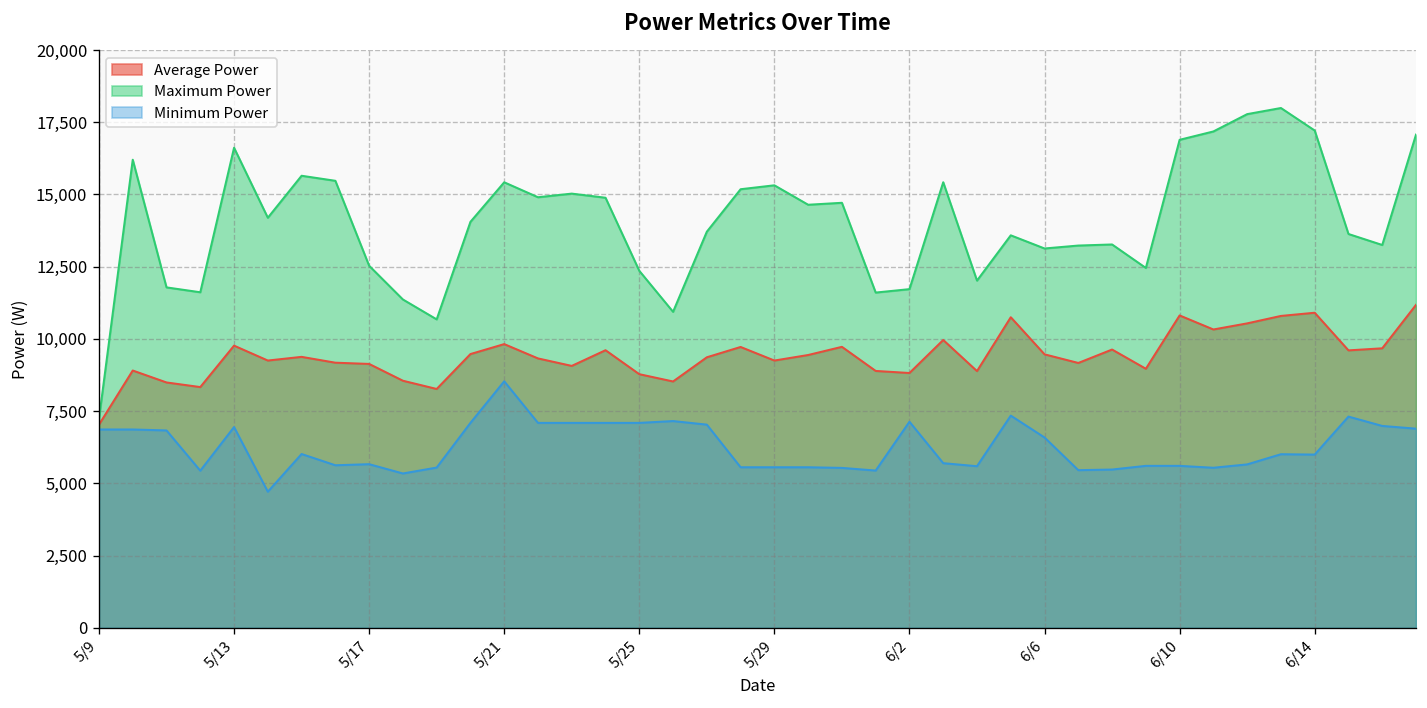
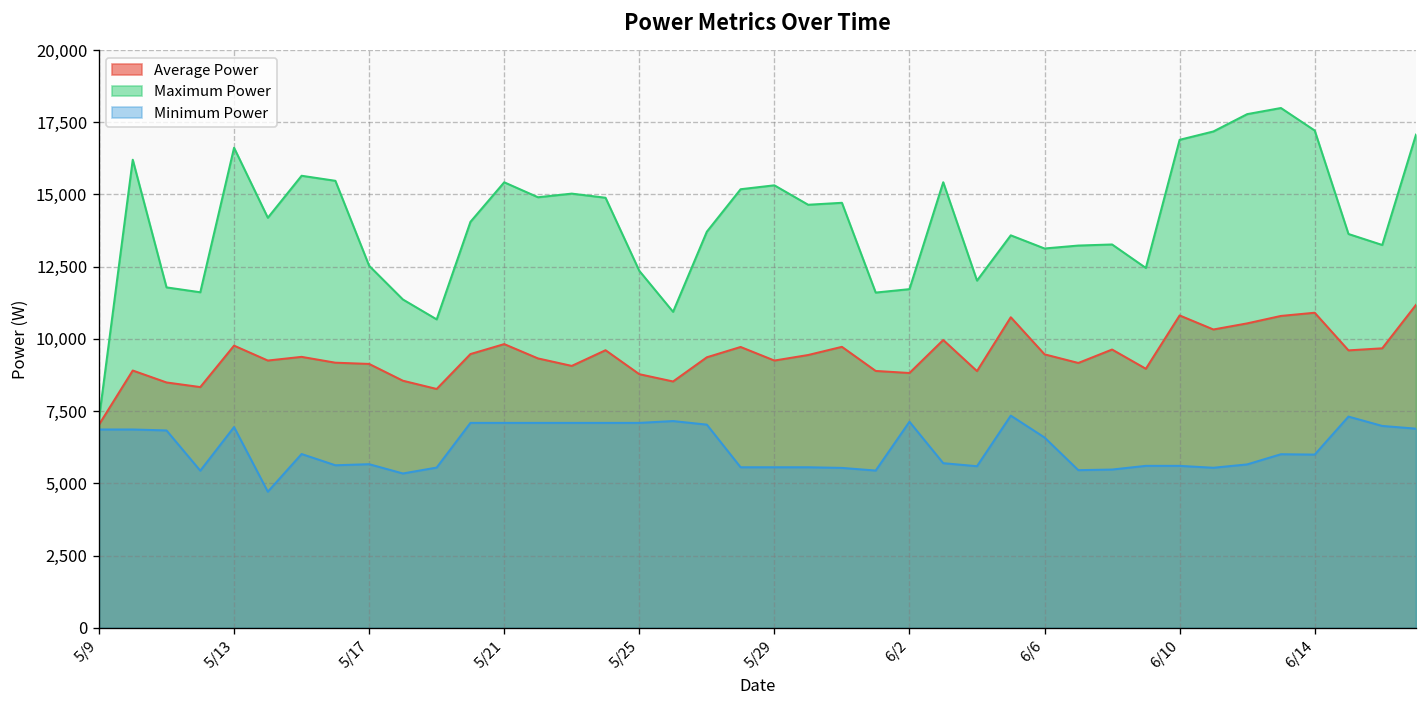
Minimum Power, 5/21: 8,500 -> 7,100
